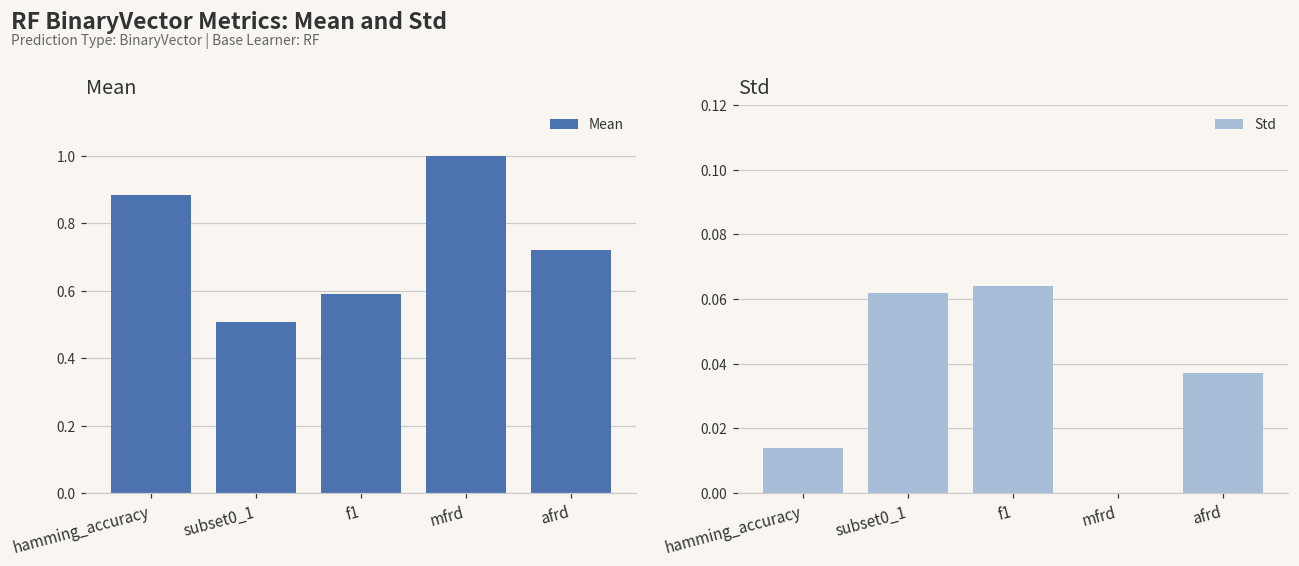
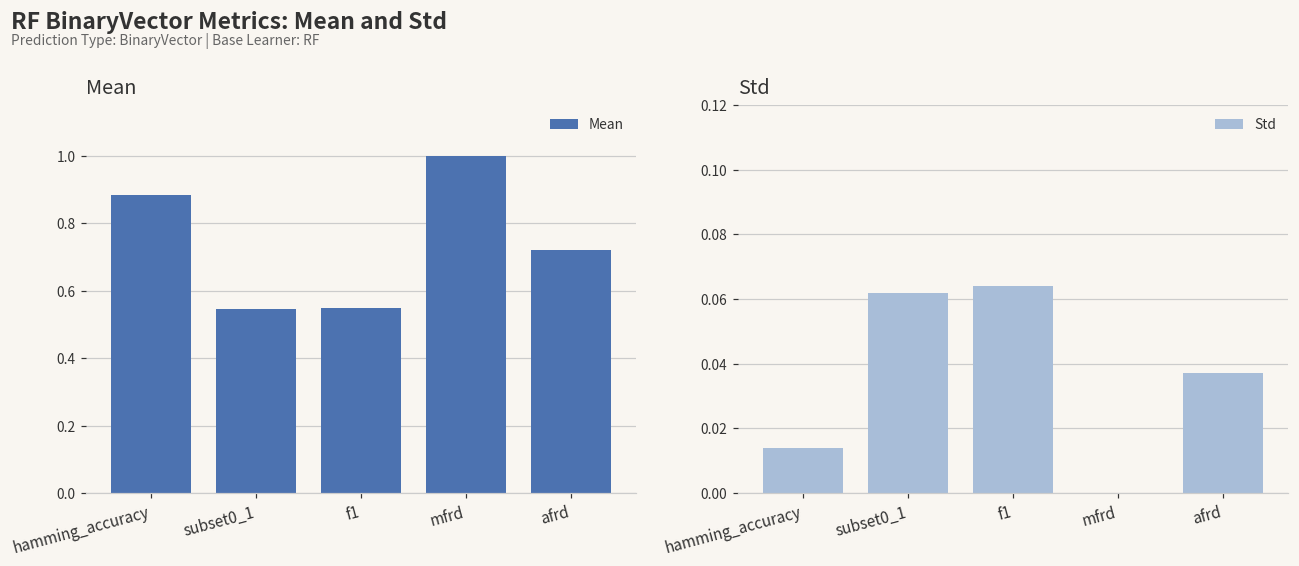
Mean, subset0_1: 0.51 -> 0.54
Mean, f1: 0.59 -> 0.55
